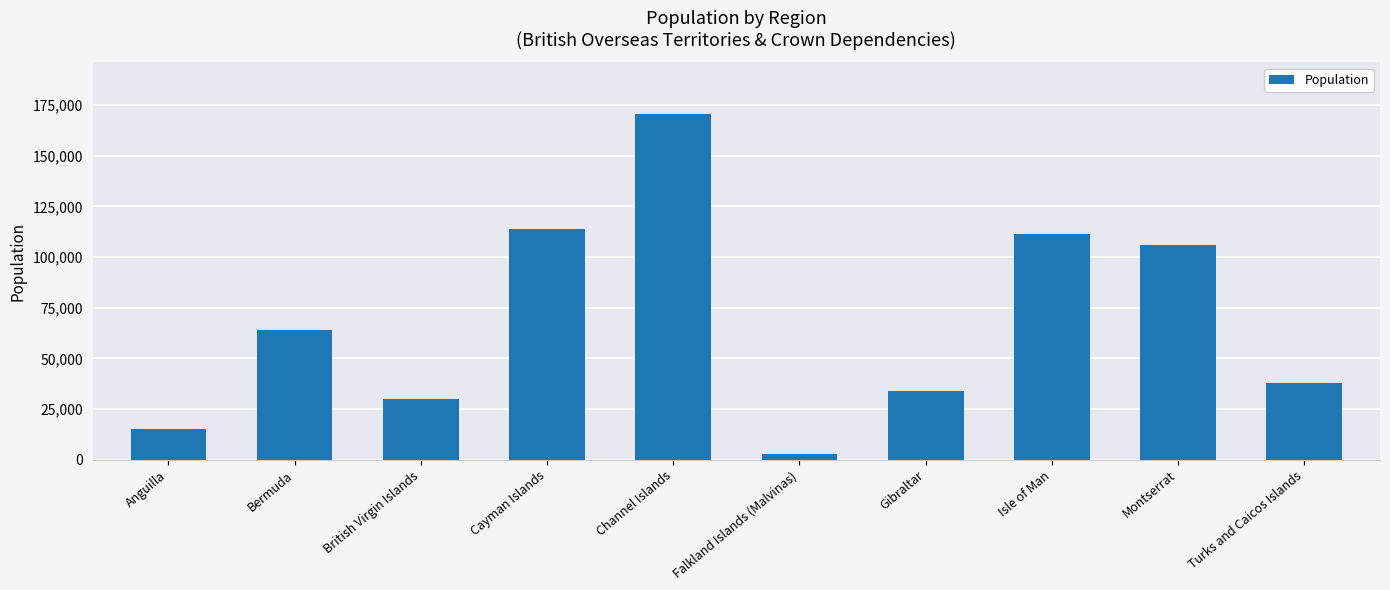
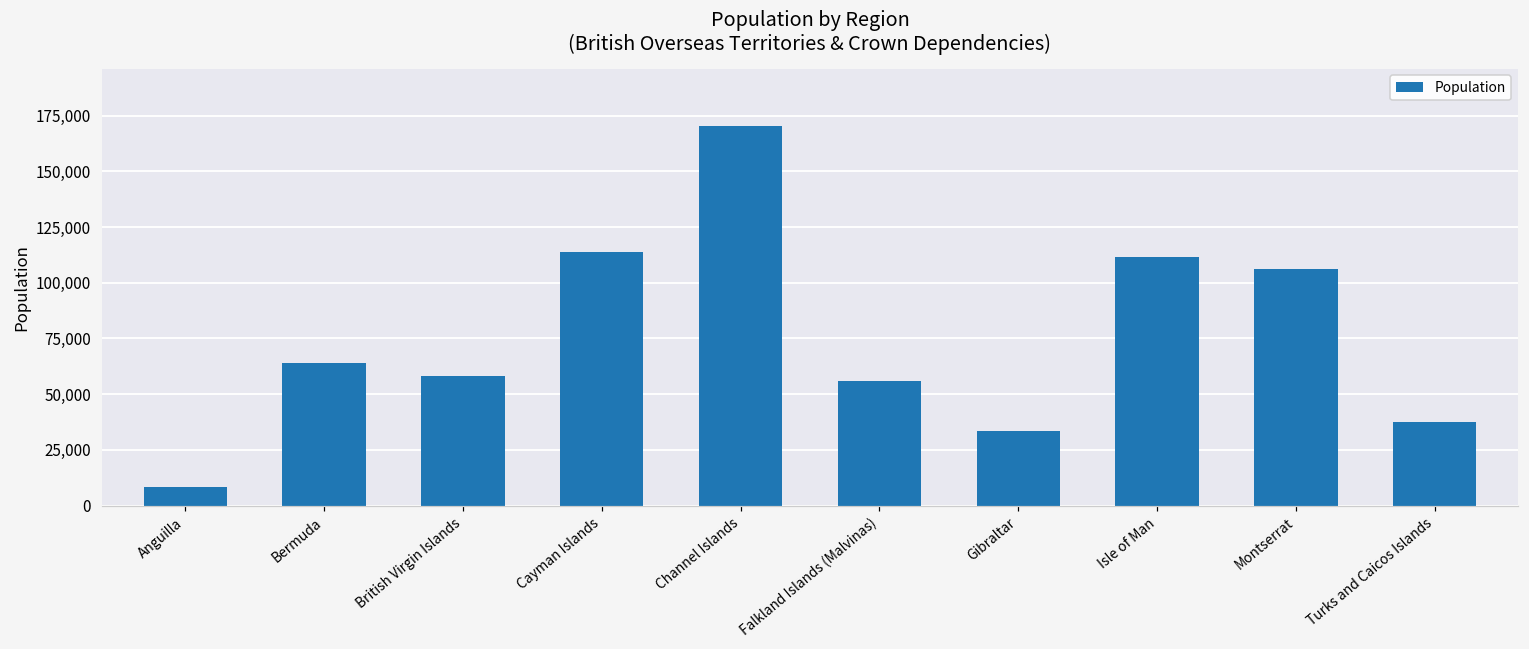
Anguilla: 15,000 -> 8,000
British Virgin Islands: 30,000 -> 58,000
Falkland Islands (Malvinas): 3,000 -> 56,000
